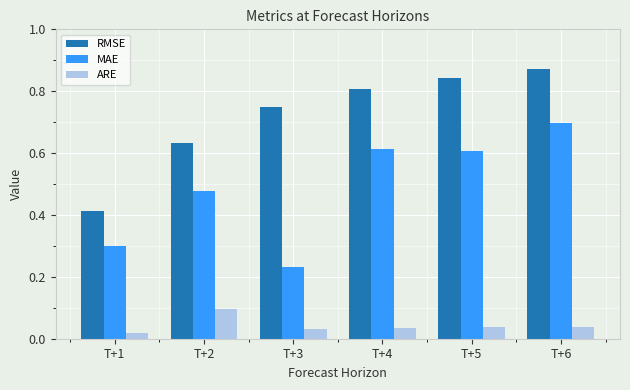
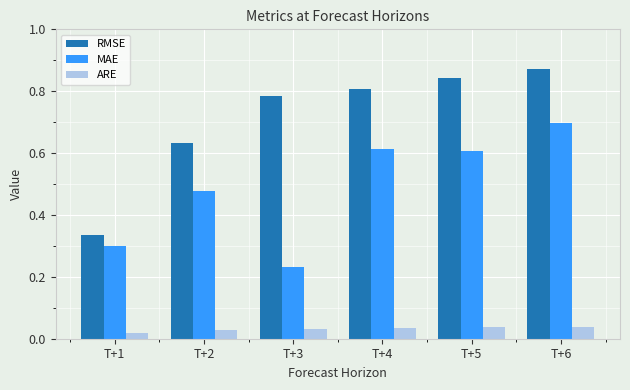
RMSE, T+1: 0.41 -> 0.34
ARE, T+2: 0.10 -> 0.03
RMSE, T+3: 0.75 -> 0.78
